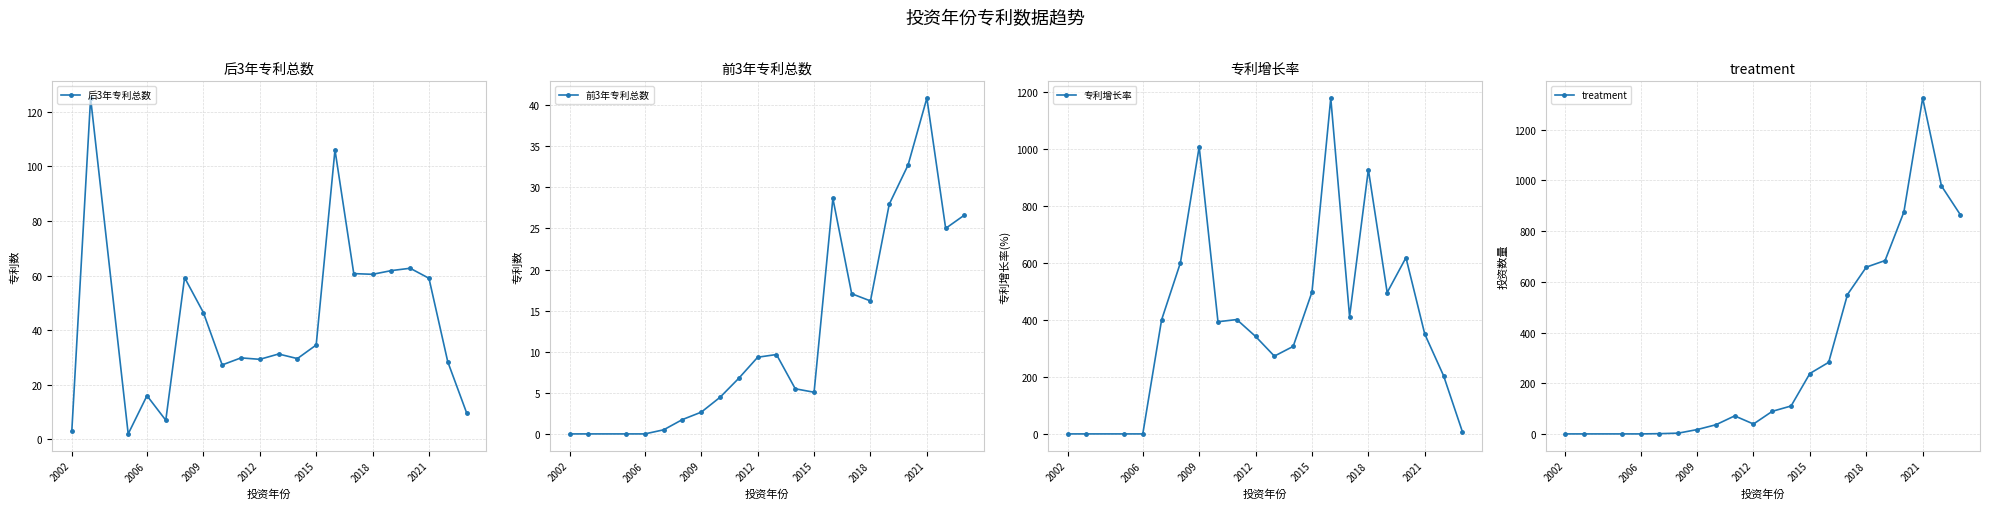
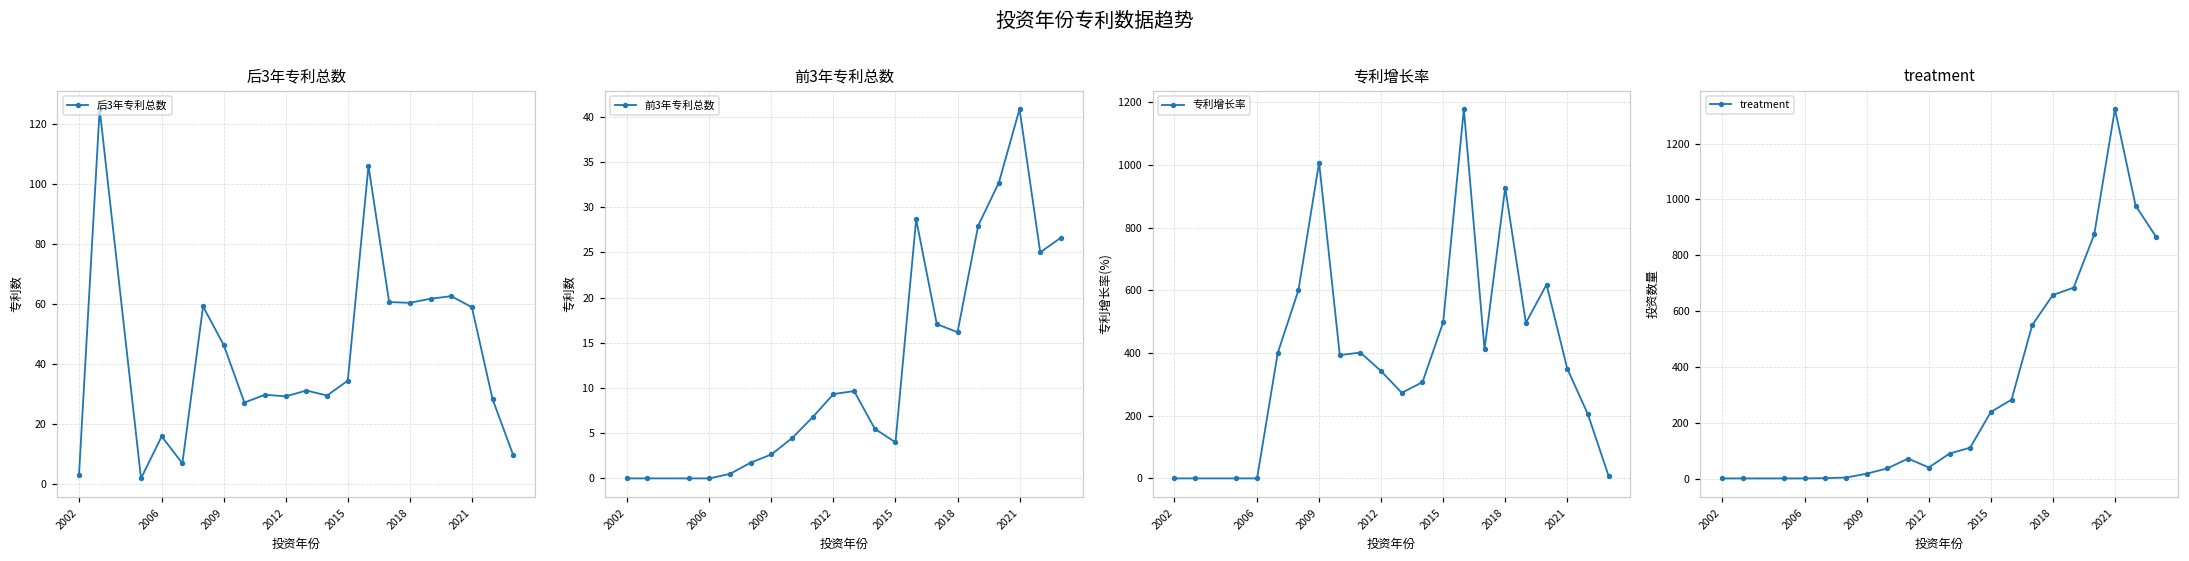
前3年专利总数, 2015: 5 -> 4
